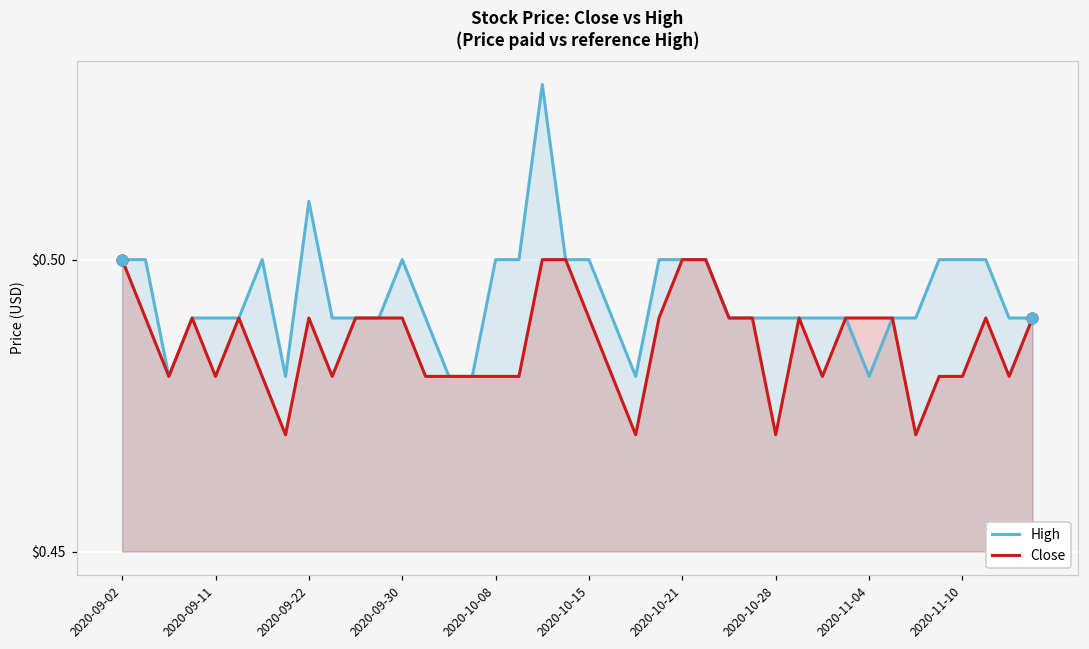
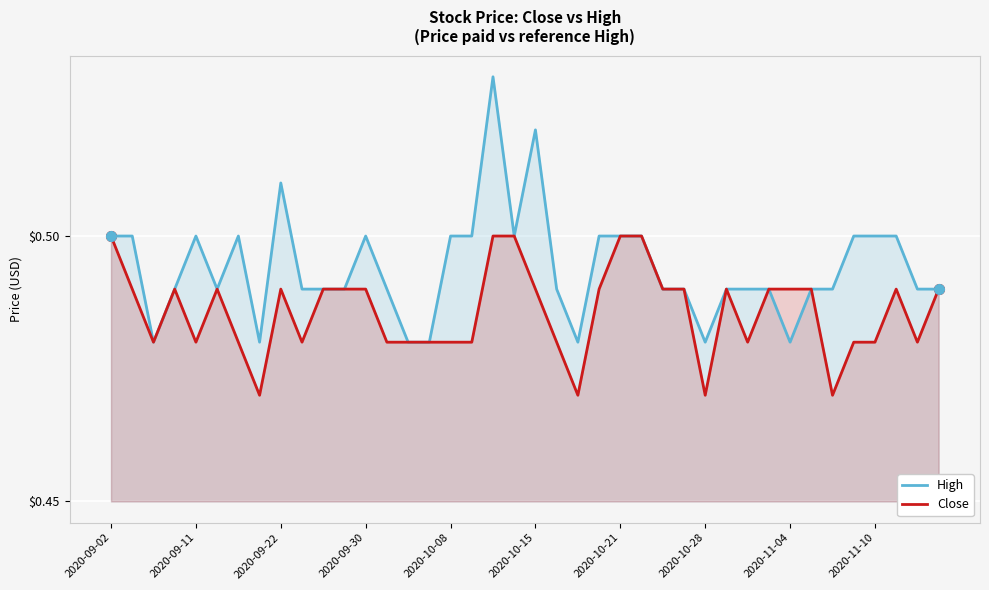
High, 2020-09-11: $0.49 -> $0.50
High, 2020-10-15: $0.50 -> $0.52
High, 2020-10-28: $0.49 -> $0.48
